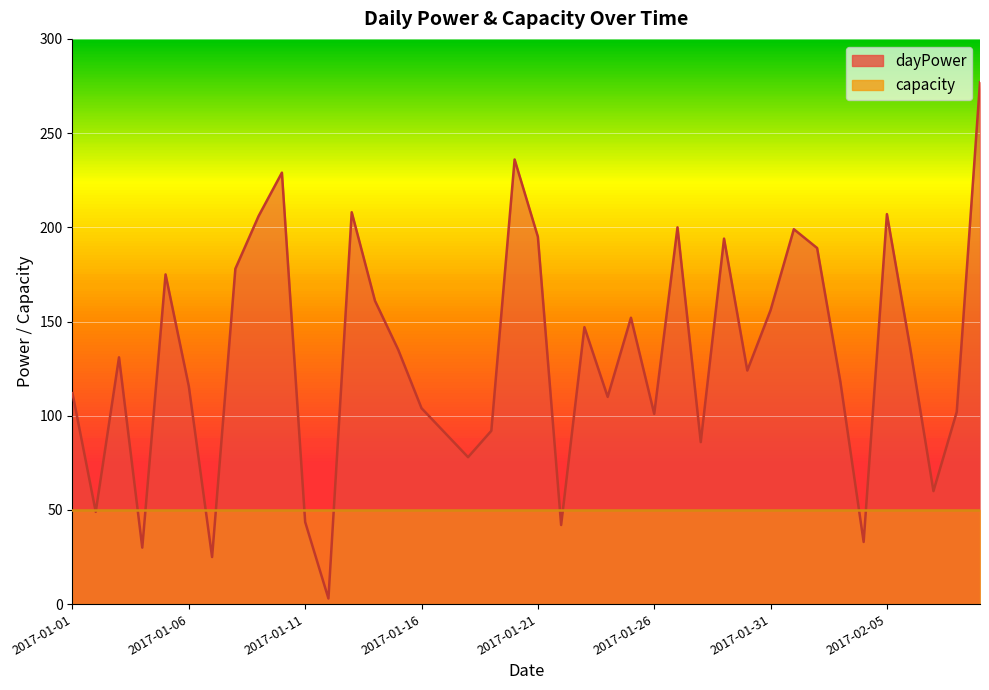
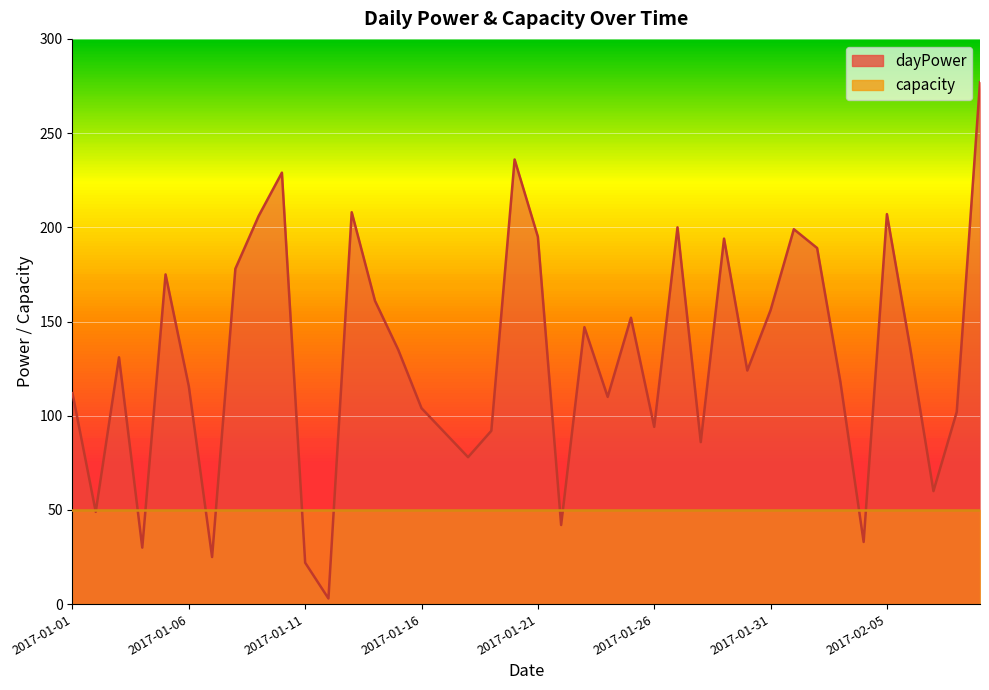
dayPower, 2017-01-11: 44 -> 22
dayPower, 2017-01-26: 101 -> 94
